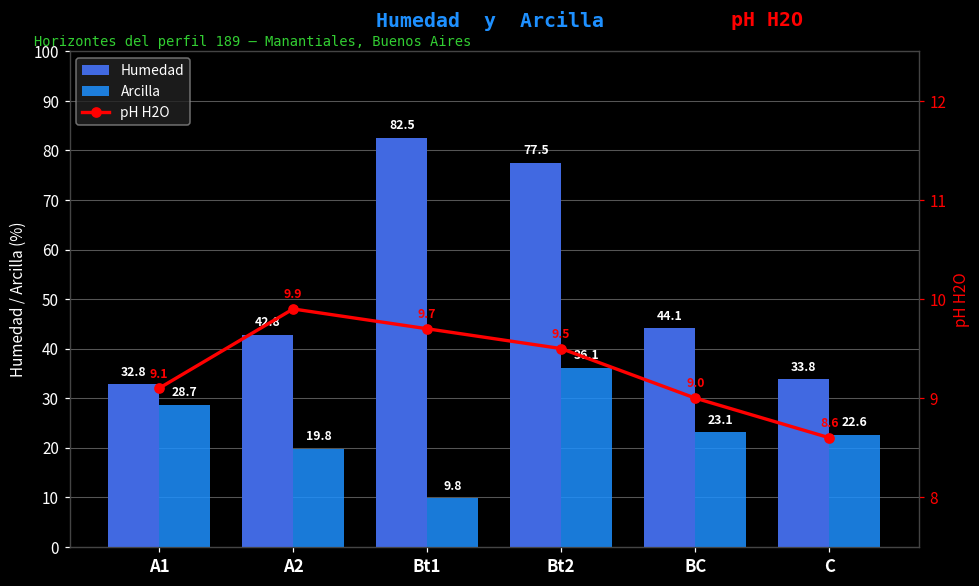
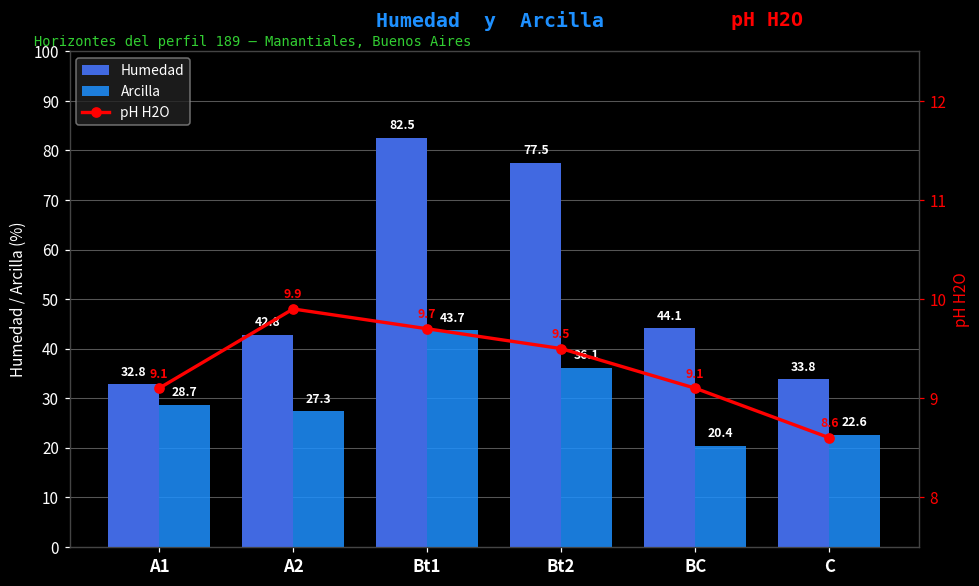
Arcilla, A2: 19.8 -> 27.3
Arcilla, Bt1: 9.8 -> 43.7
Arcilla, BC: 23.1 -> 20.4
pH H2O, BC: 9.0 -> 9.1
